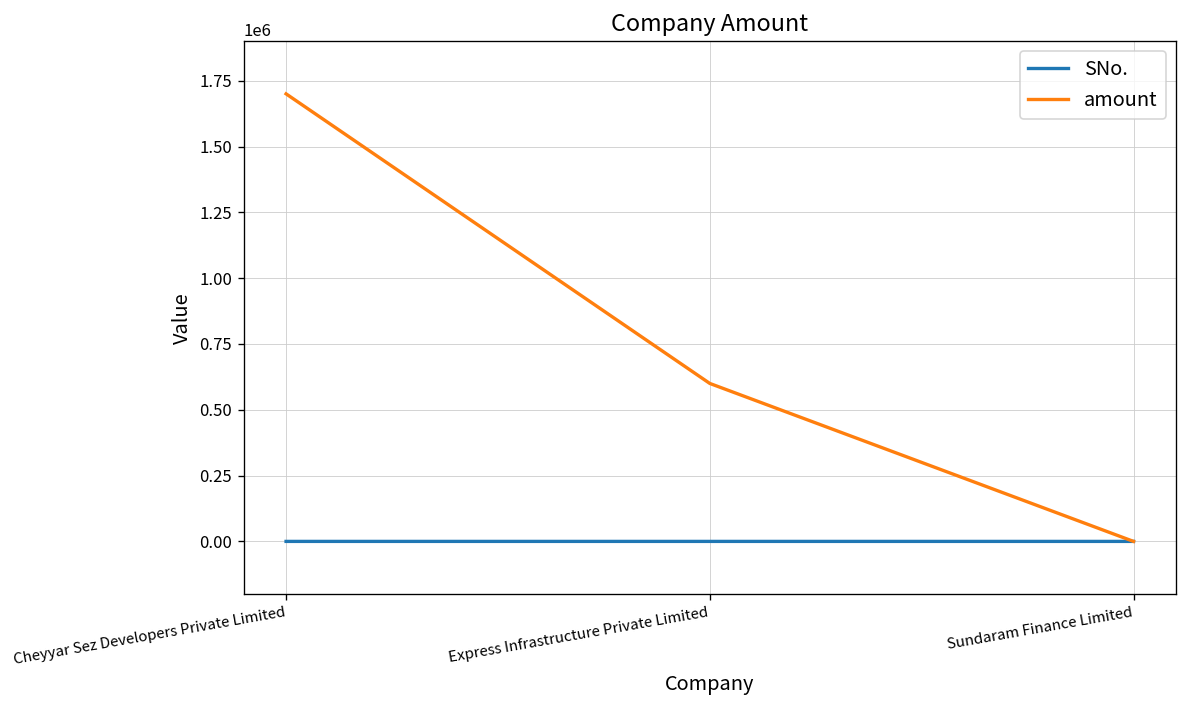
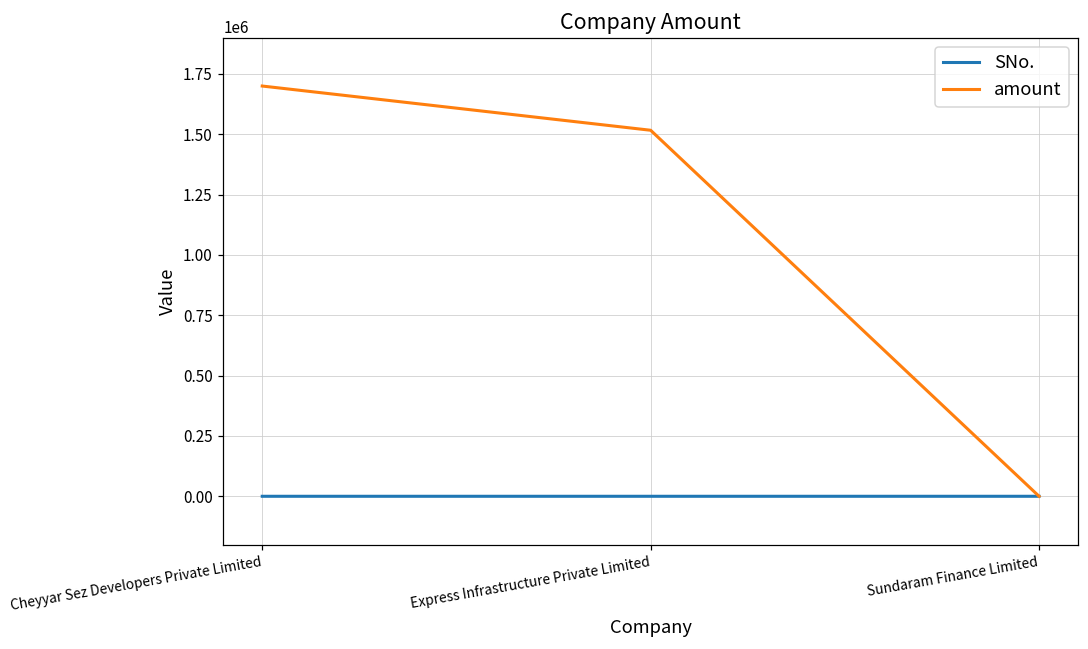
amount, Express Infrastructure Private Limited: 600000 -> 1520000
